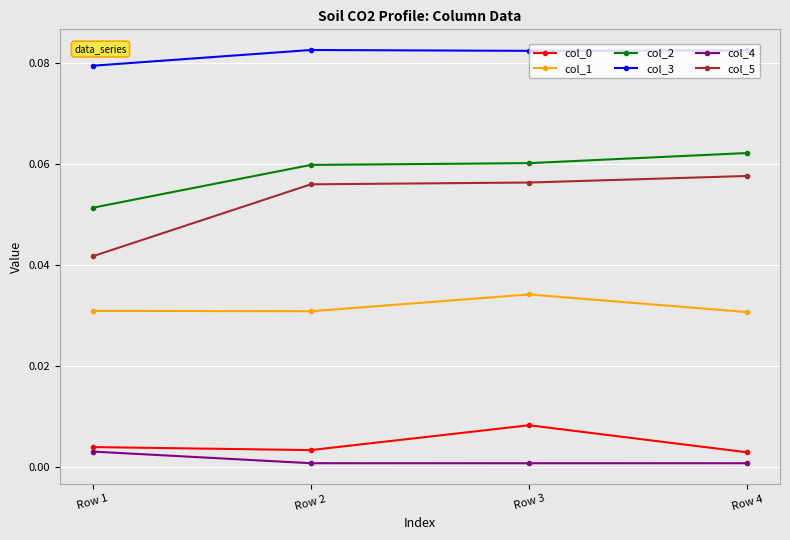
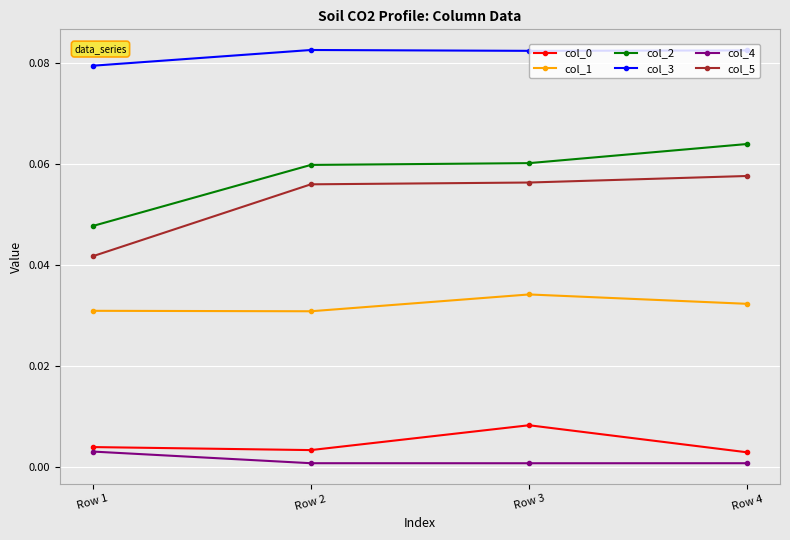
col_2, Row 1: 0.051 -> 0.048
col_1, Row 4: 0.031 -> 0.032
col_2, Row 4: 0.062 -> 0.064
